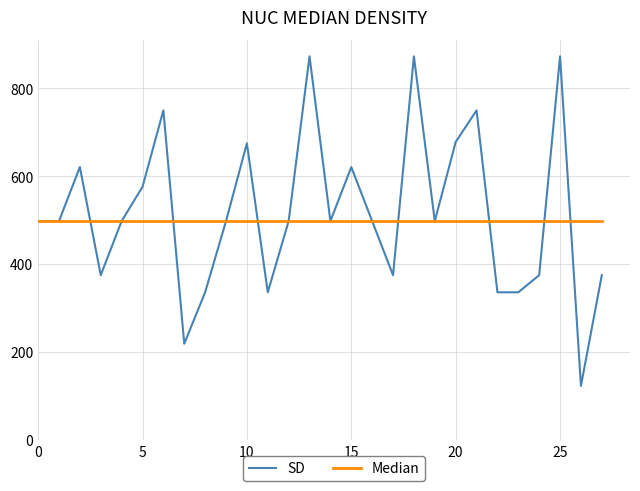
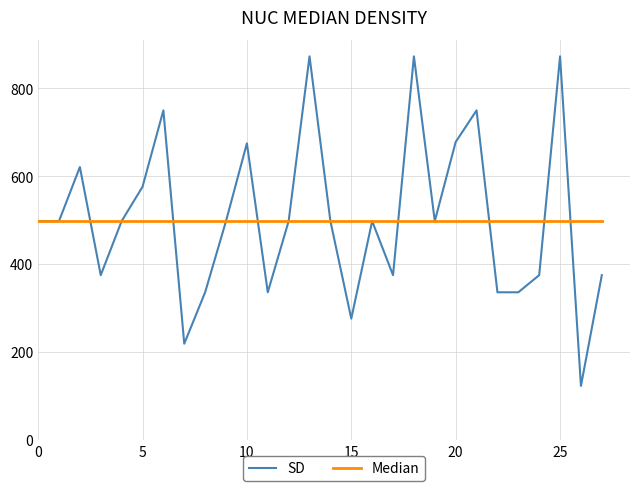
SD, 15: 620 -> 280
